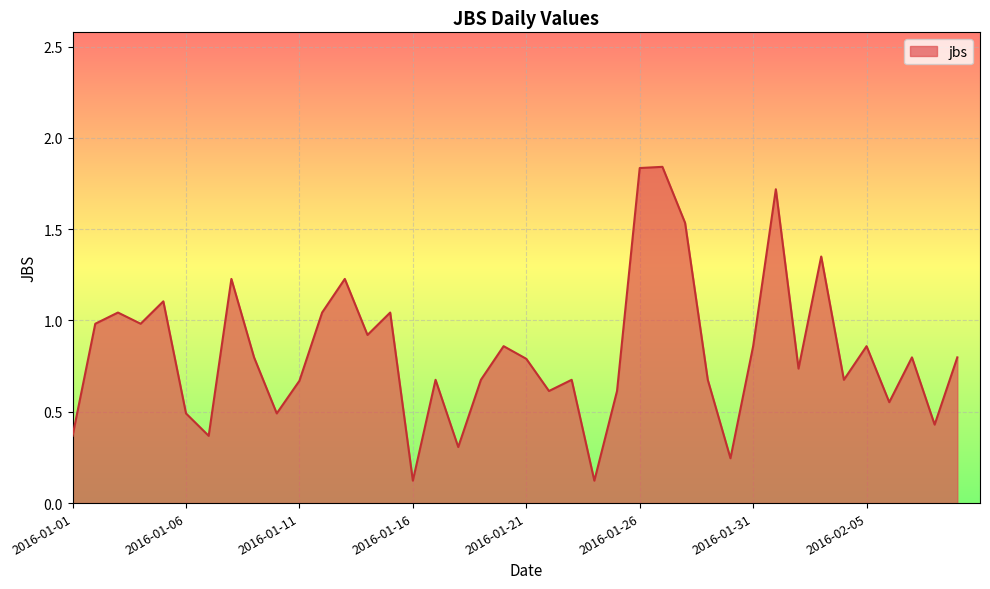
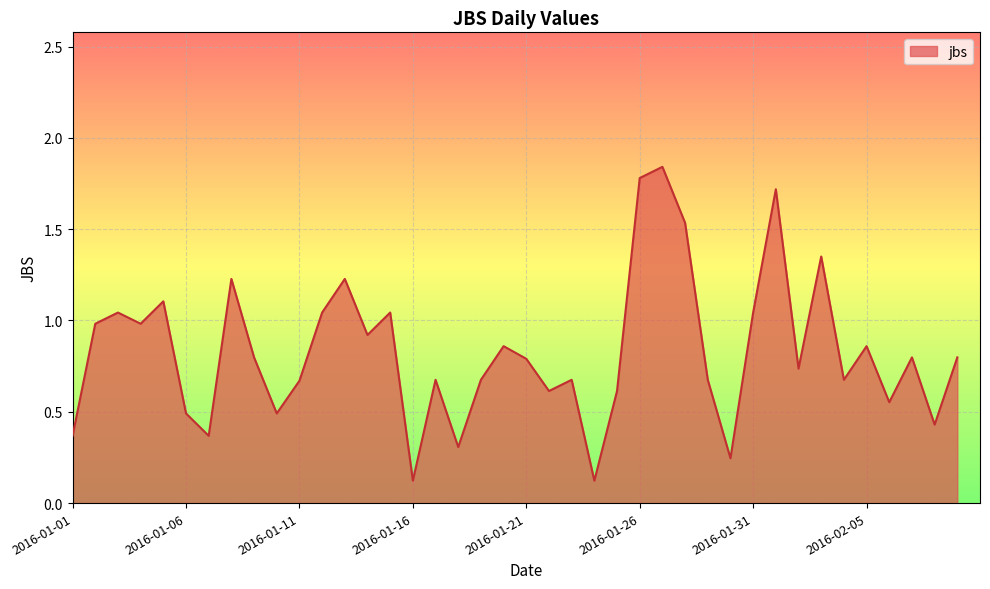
2016-01-26: 1.83 -> 1.78
2016-01-31: 0.86 -> 1.04
